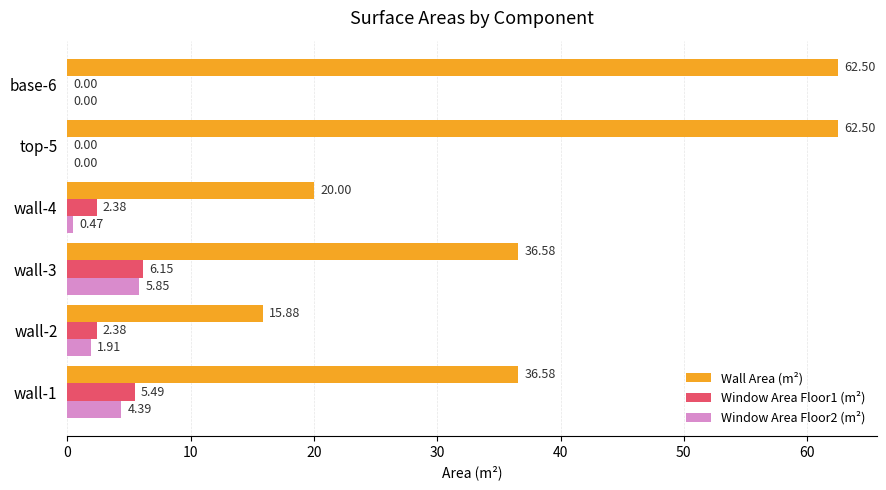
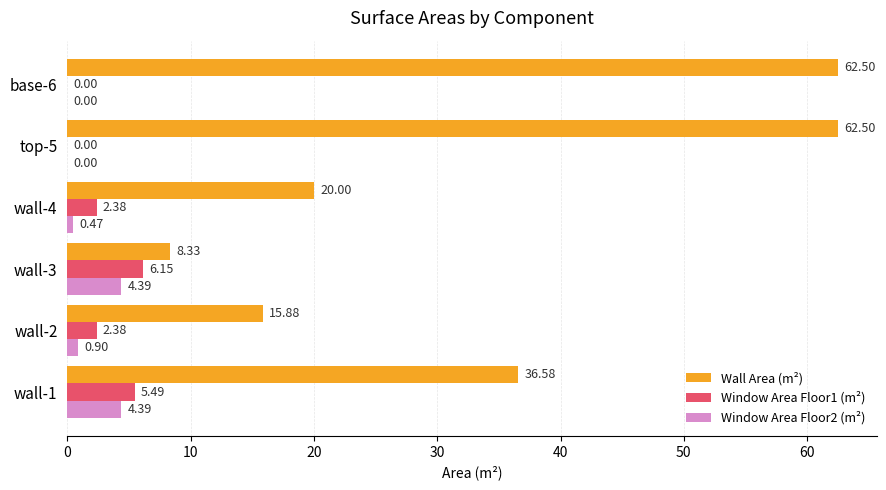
Wall Area (m²), wall-3: 36.58 -> 8.33
Window Area Floor2 (m²), wall-3: 5.85 -> 4.39
Window Area Floor2 (m²), wall-2: 1.91 -> 0.90
